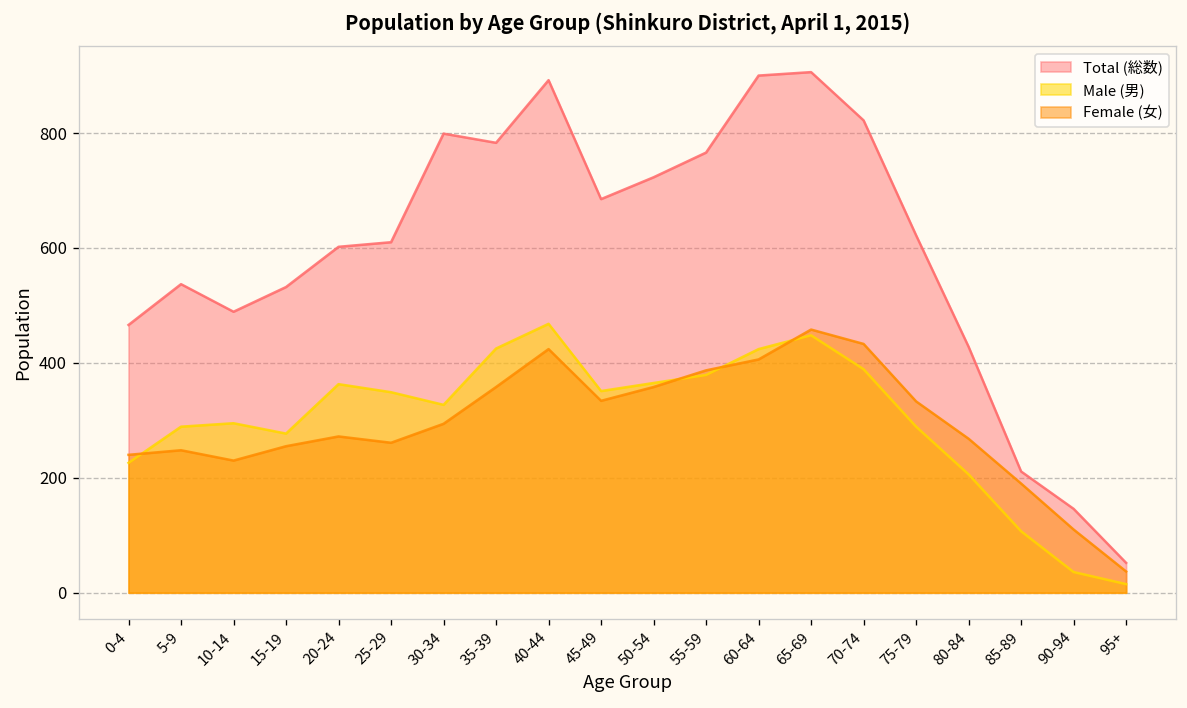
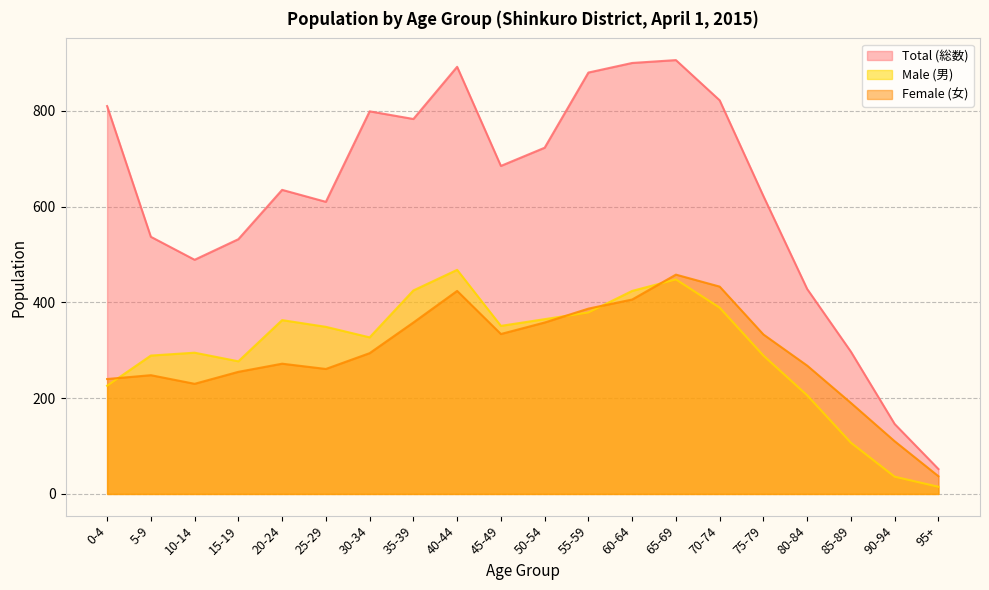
Total (総数), 0-4: 470 -> 810
Total (総数), 20-24: 600 -> 640
Total (総数), 55-59: 770 -> 880
Total (総数), 85-89: 210 -> 300
